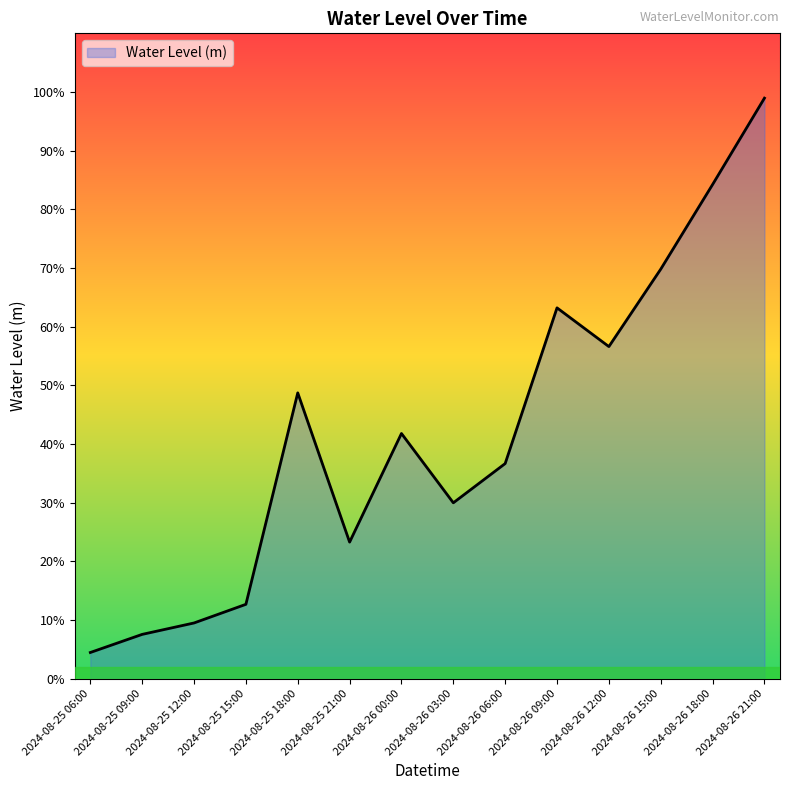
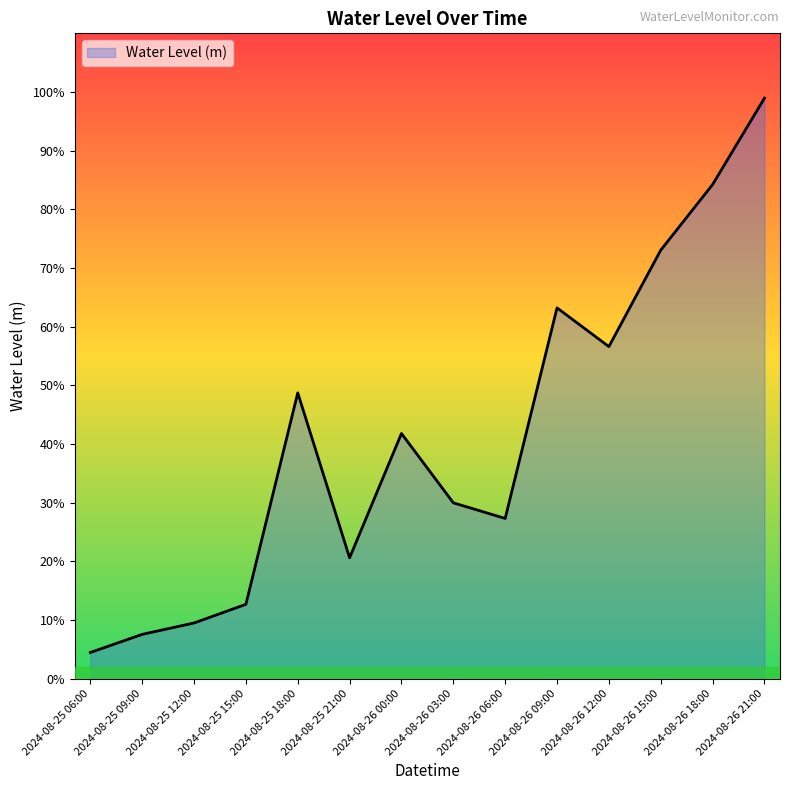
2024-08-25 21:00: 23% -> 21%
2024-08-26 06:00: 37% -> 27%
2024-08-26 15:00: 70% -> 73%
